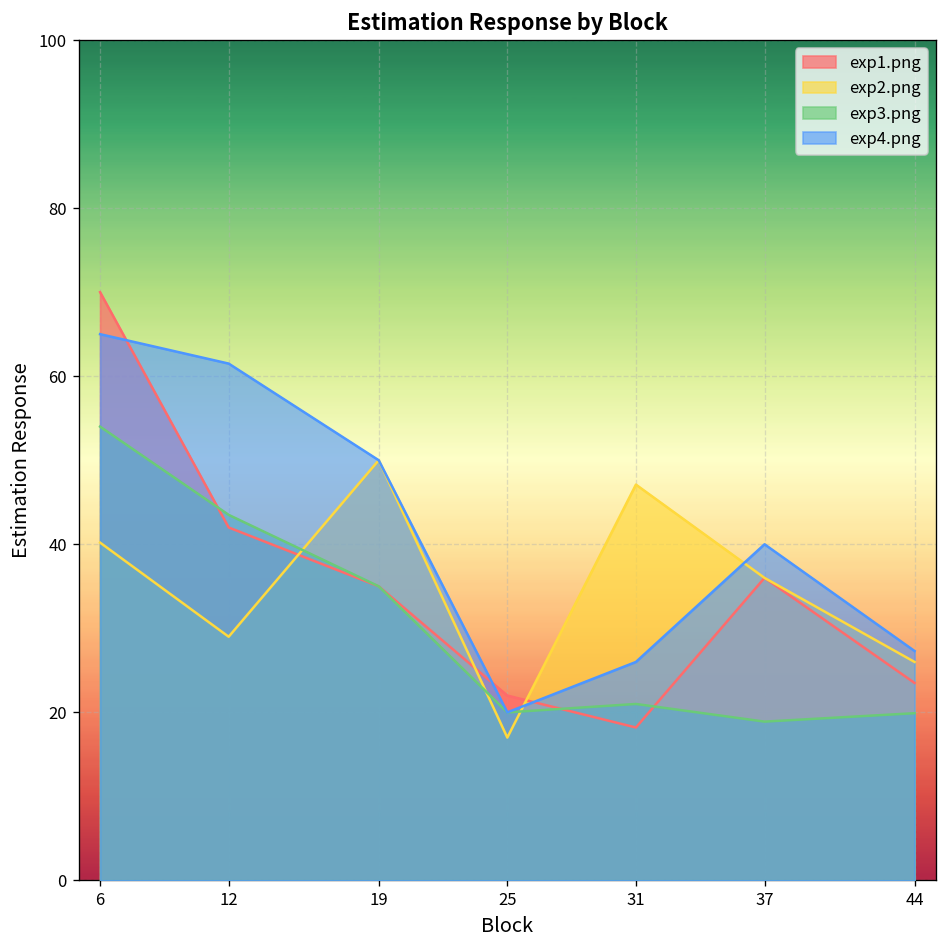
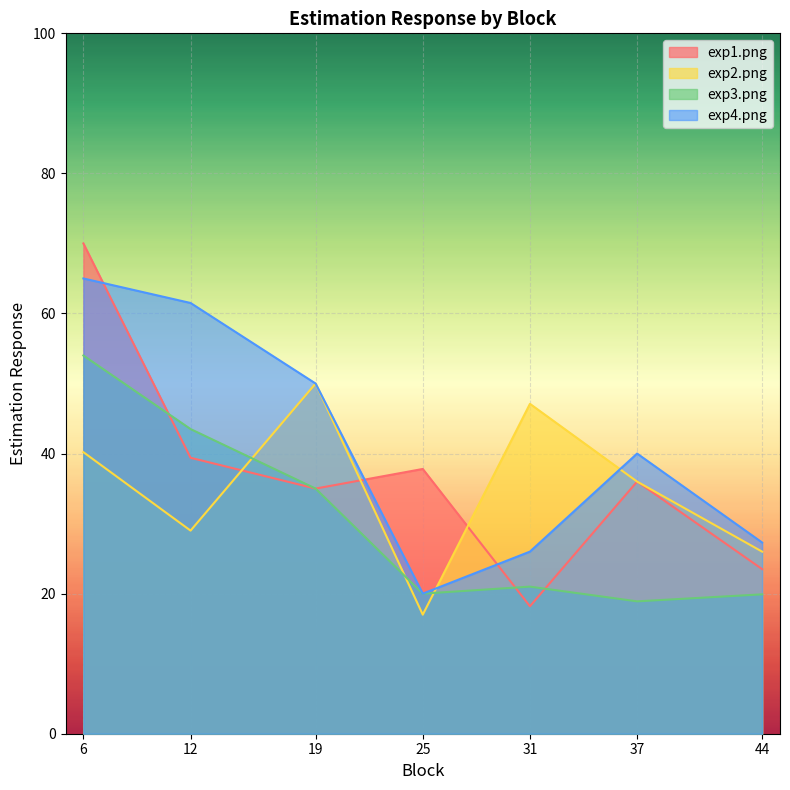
exp1.png, 12: 42 -> 39
exp1.png, 25: 22 -> 38
